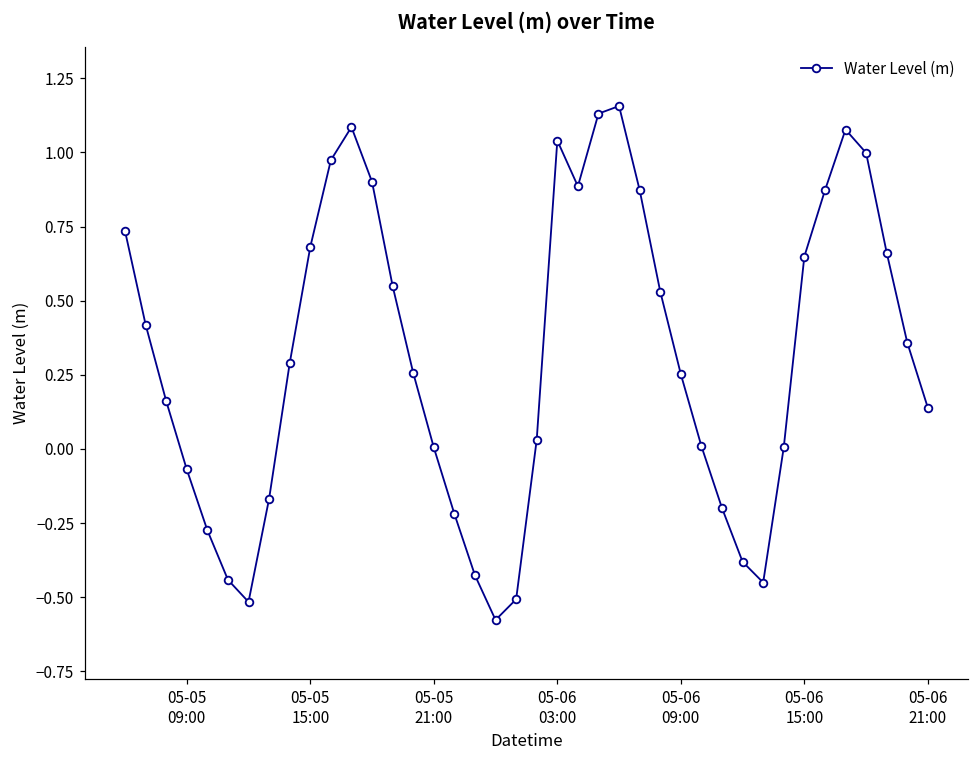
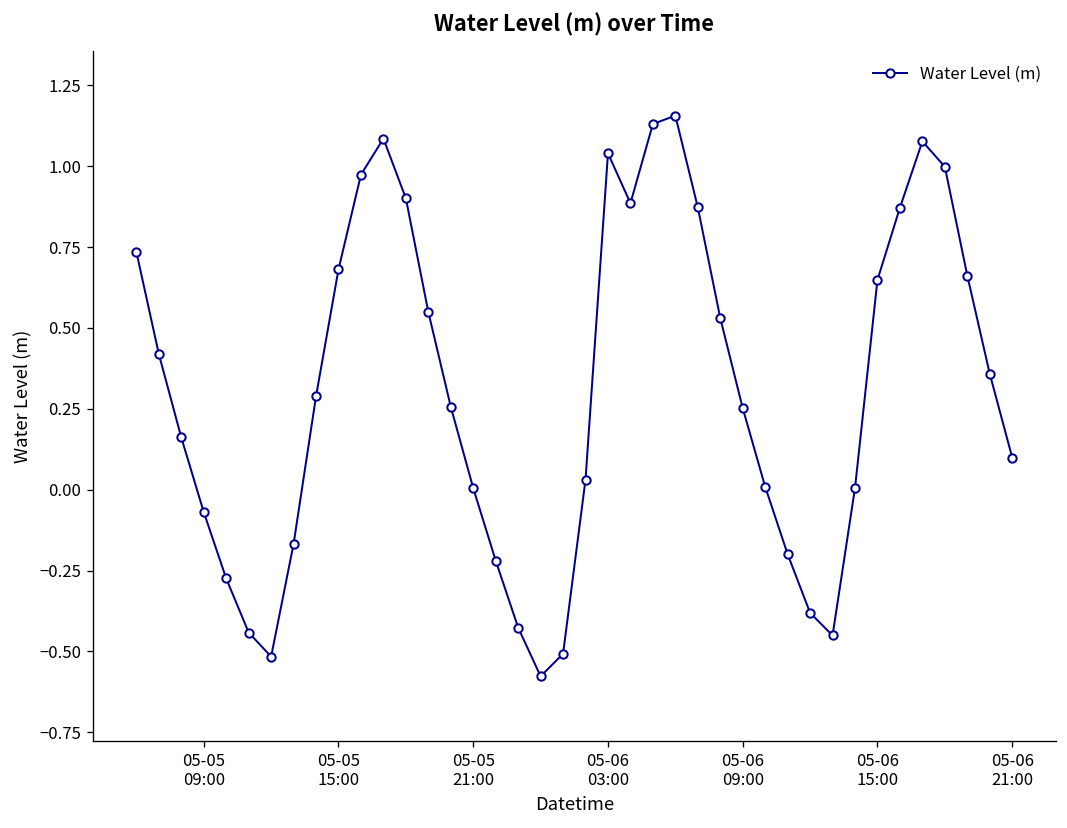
05-06 21:00: 0.14 -> 0.10
